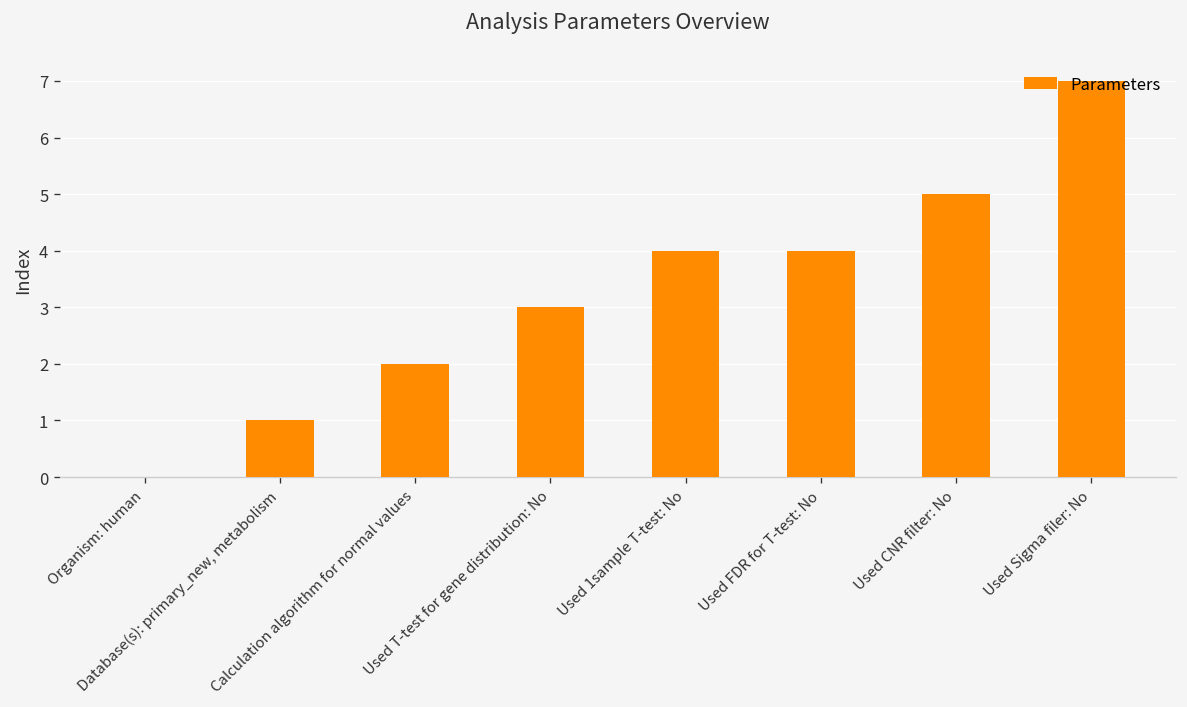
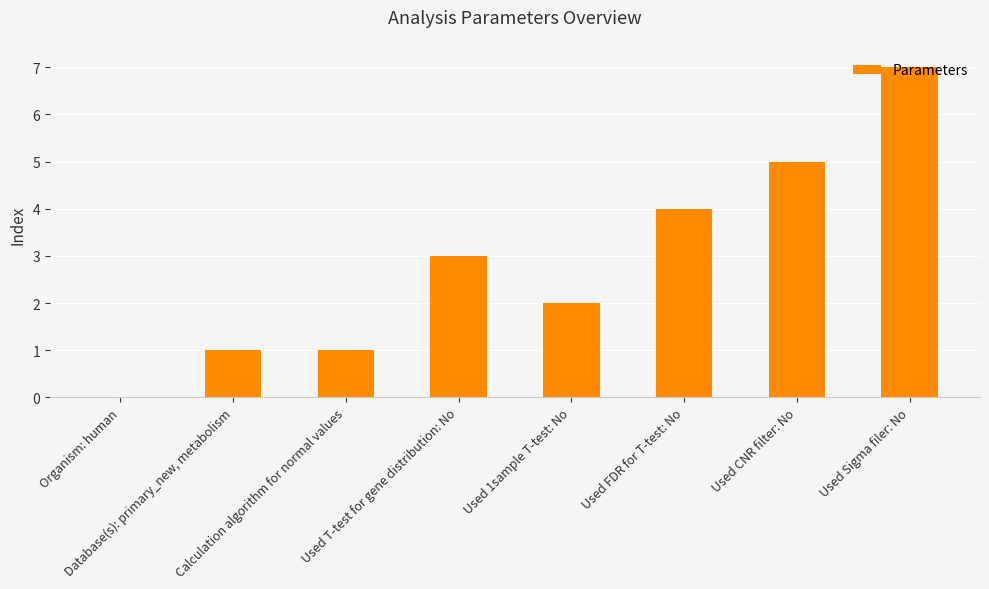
Calculation algorithm for normal values: 2 -> 1
Used 1sample T-test: No: 4 -> 2
